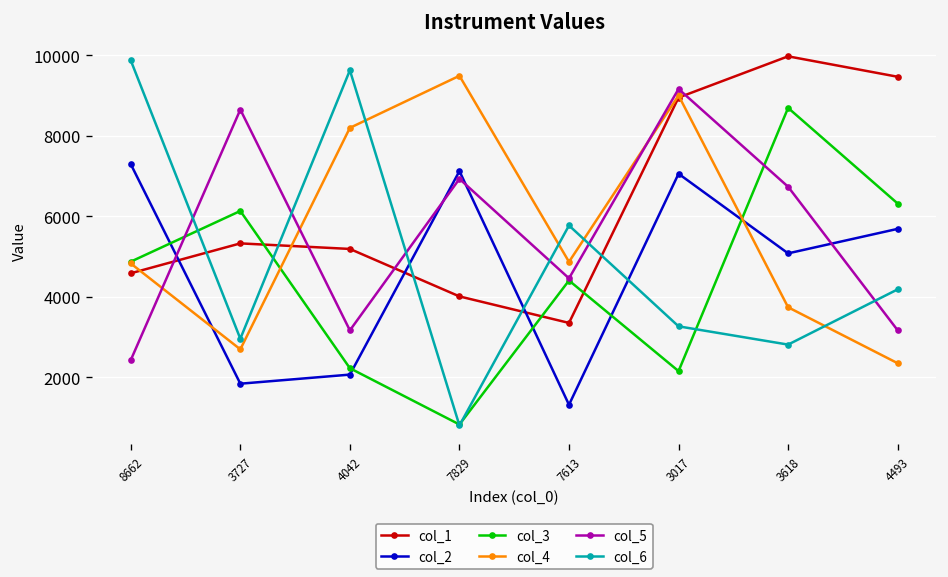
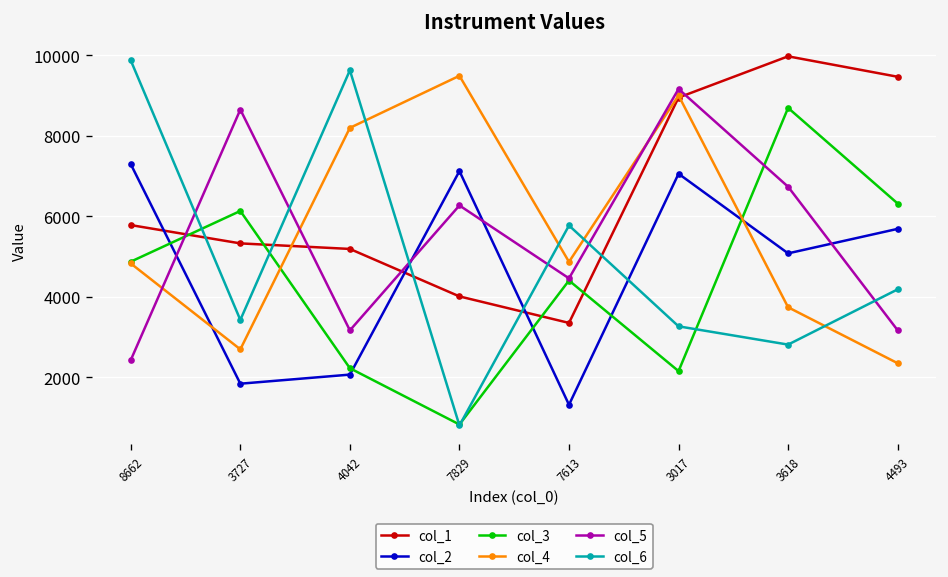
col_1, 8662: 4600 -> 5800
col_6, 3727: 3000 -> 3400
col_5, 7829: 6900 -> 6300
